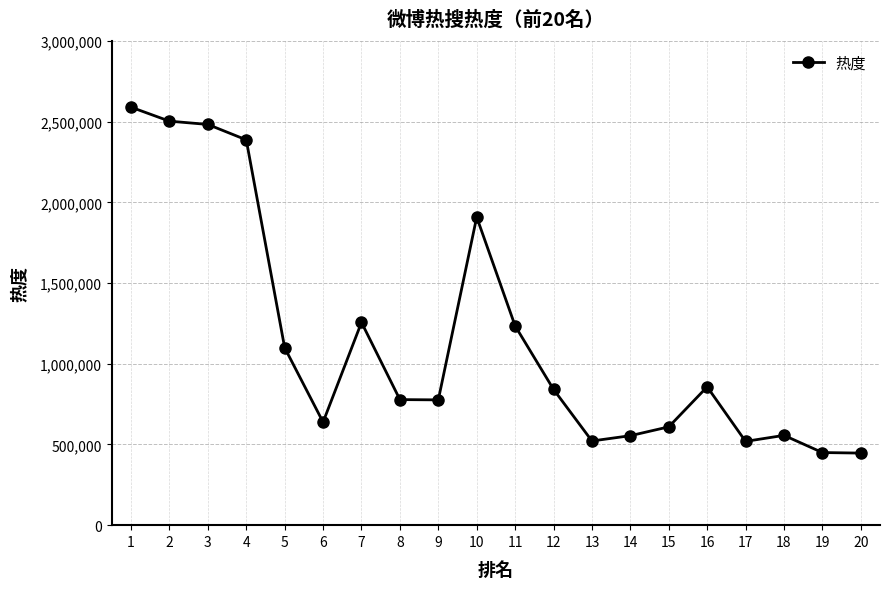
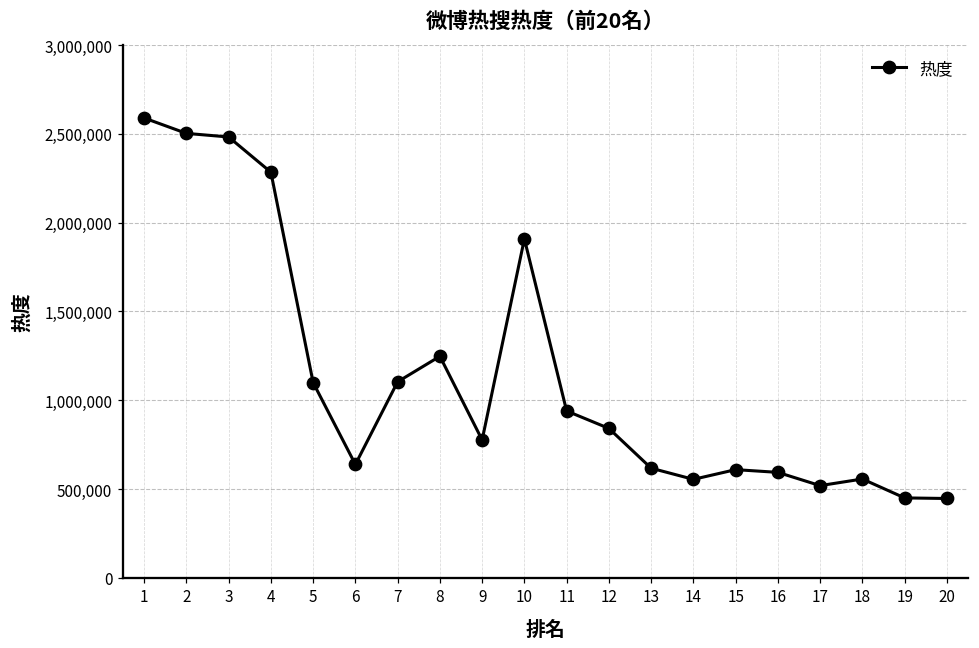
4: 2,390,000 -> 2,280,000
7: 1,260,000 -> 1,100,000
8: 780,000 -> 1,250,000
11: 1,230,000 -> 940,000
13: 520,000 -> 620,000
16: 860,000 -> 590,000
